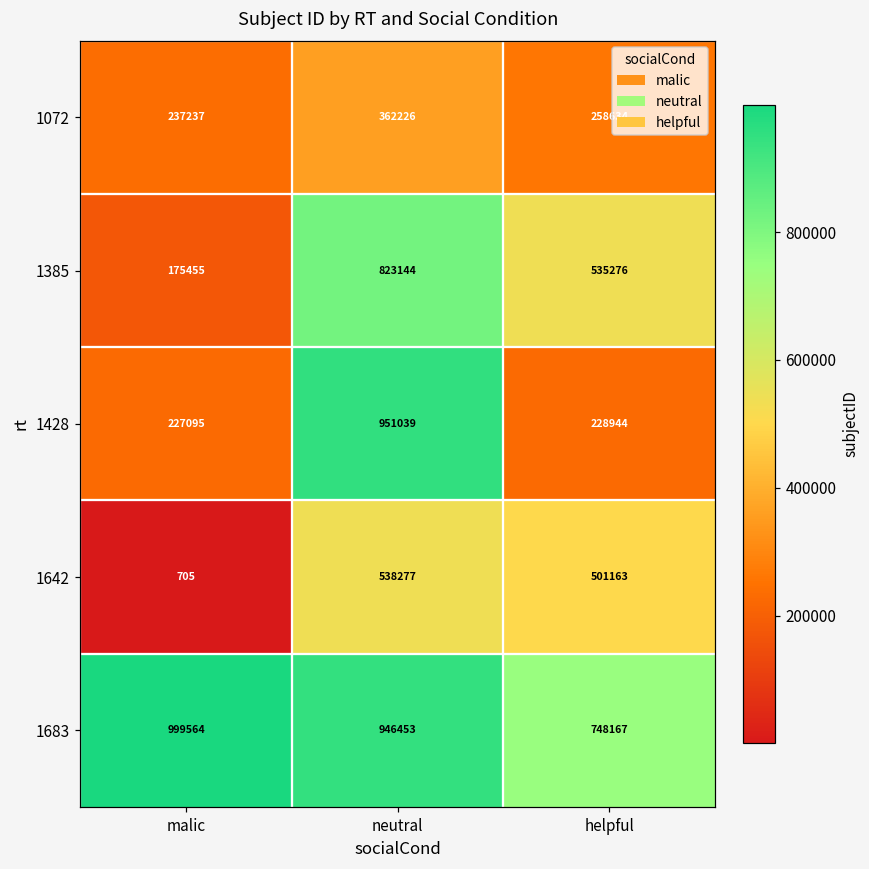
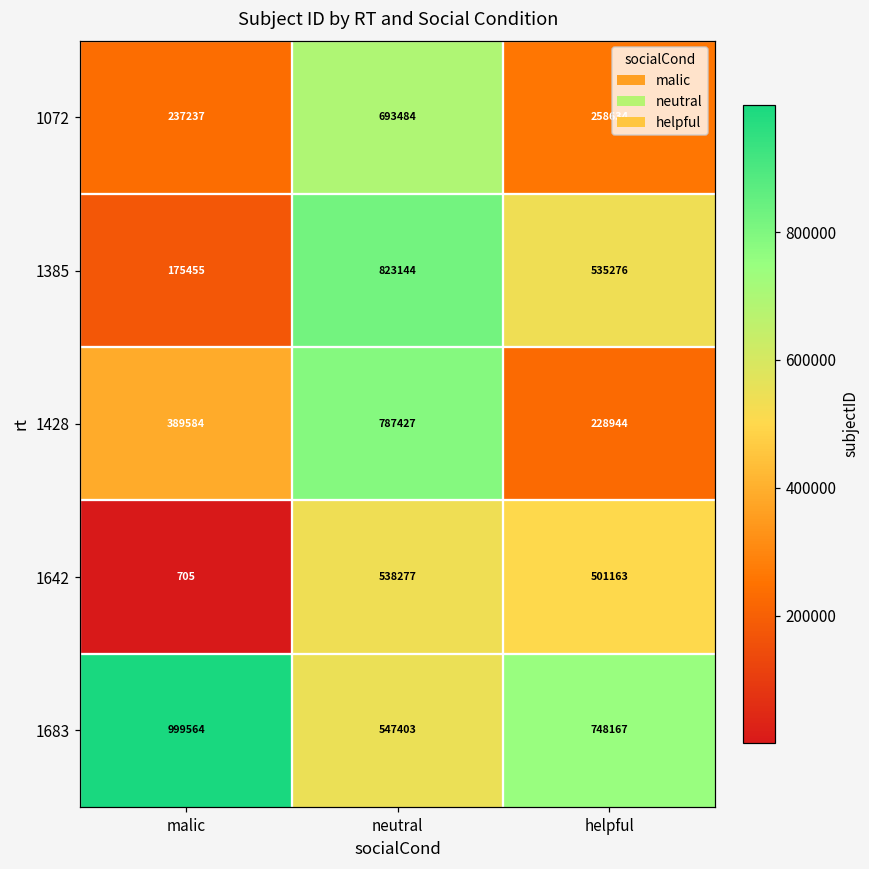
1072, neutral: 362226 -> 693484
1428, malic: 227095 -> 389584
1428, neutral: 951039 -> 787427
1683, neutral: 946453 -> 547403
